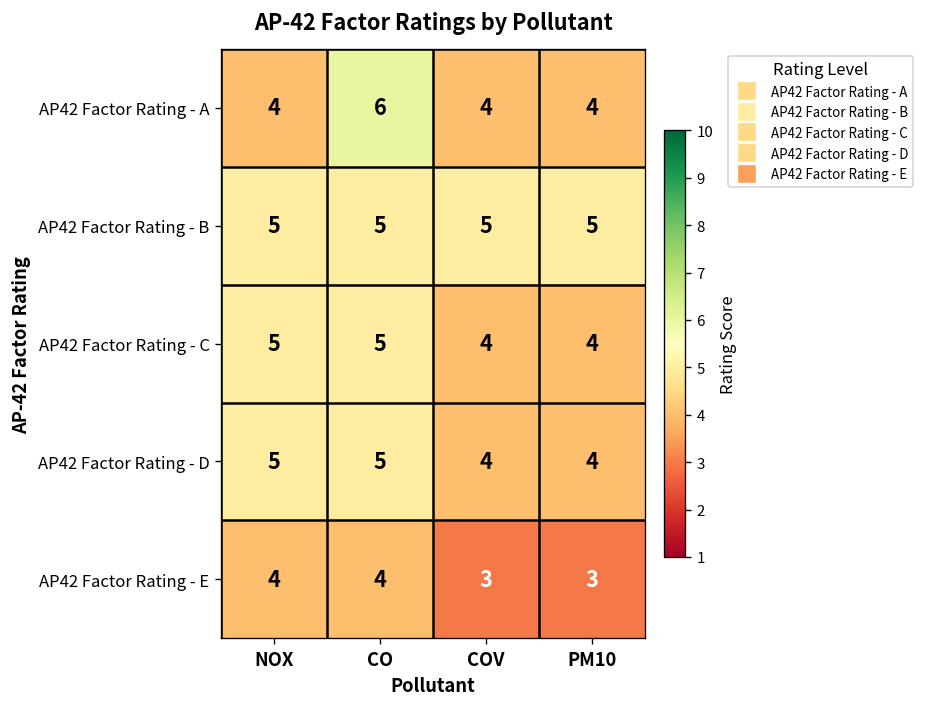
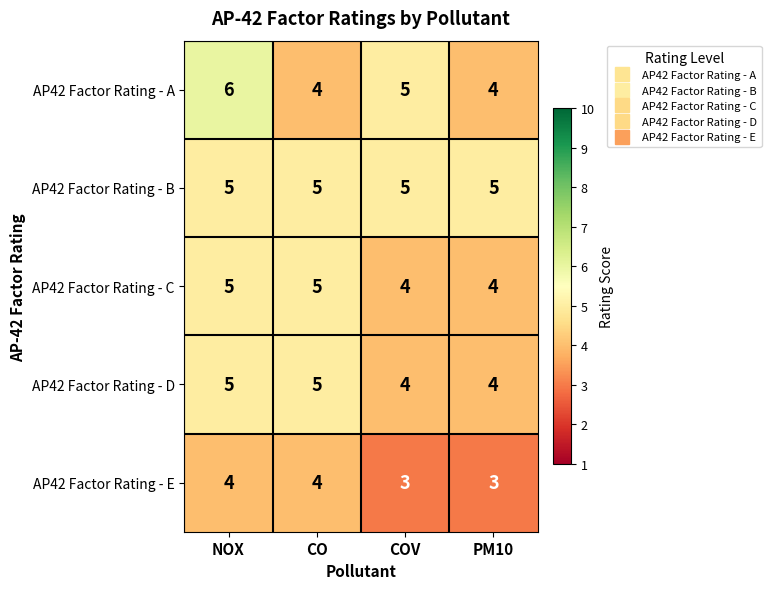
AP42 Factor Rating - A, NOX: 4 -> 6
AP42 Factor Rating - A, CO: 6 -> 4
AP42 Factor Rating - A, COV: 4 -> 5
